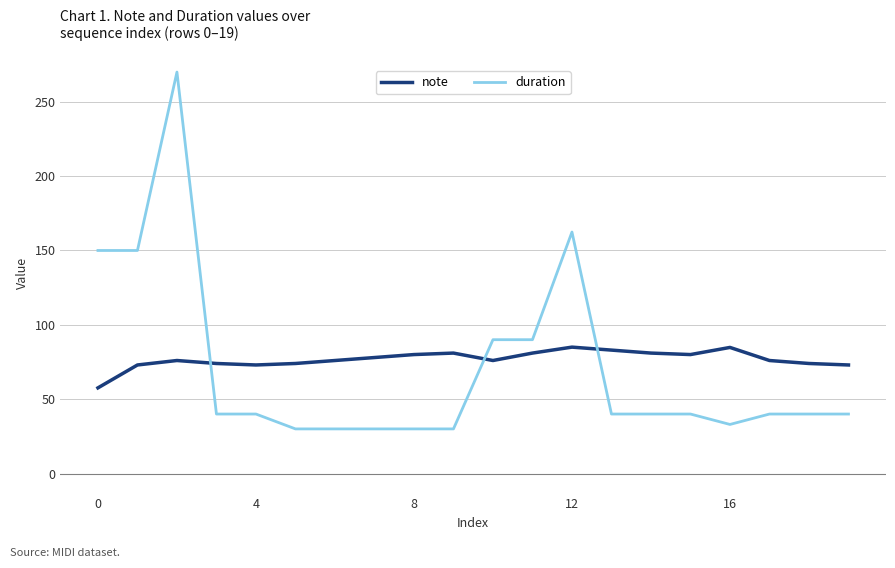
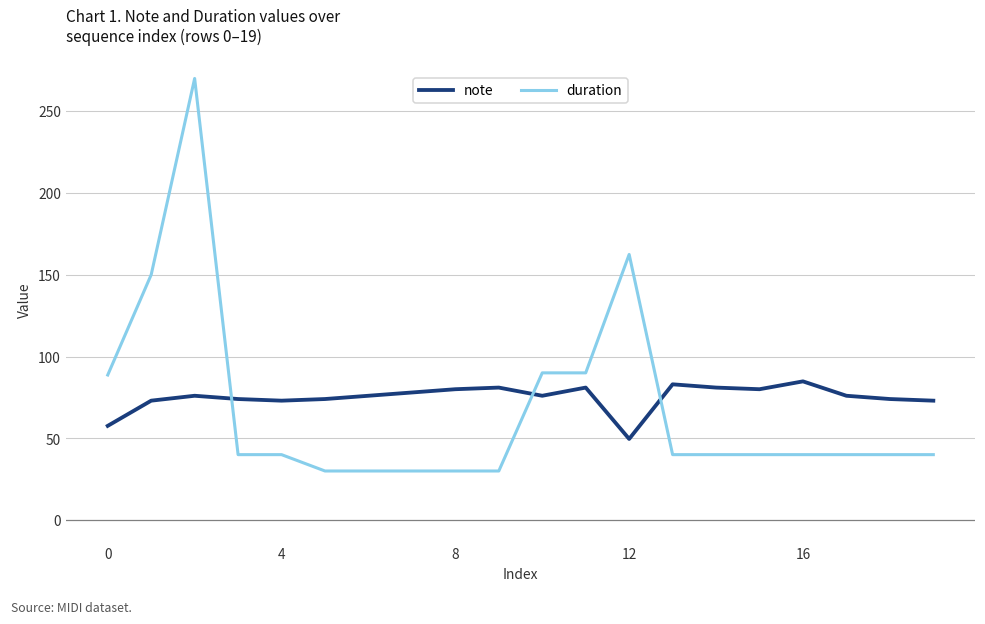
duration, 0: 150 -> 89
note, 12: 85 -> 50
duration, 16: 33 -> 40
